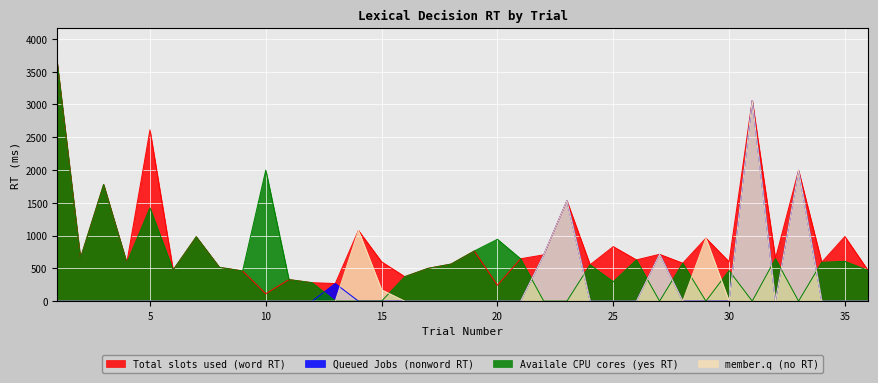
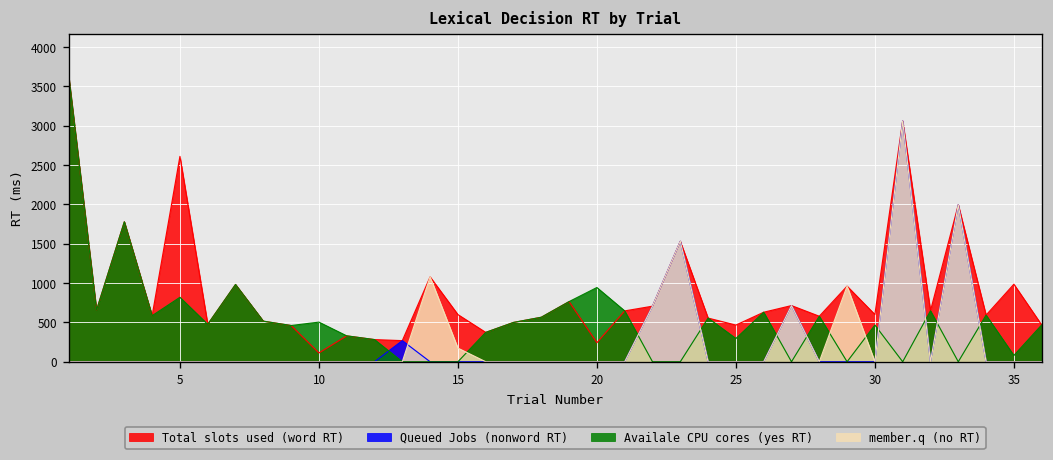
Availale CPU cores (yes RT), 5: 1400 -> 800
Availale CPU cores (yes RT), 10: 2000 -> 500
Total slots used (word RT), 25: 800 -> 500
Availale CPU cores (yes RT), 35: 600 -> 100
